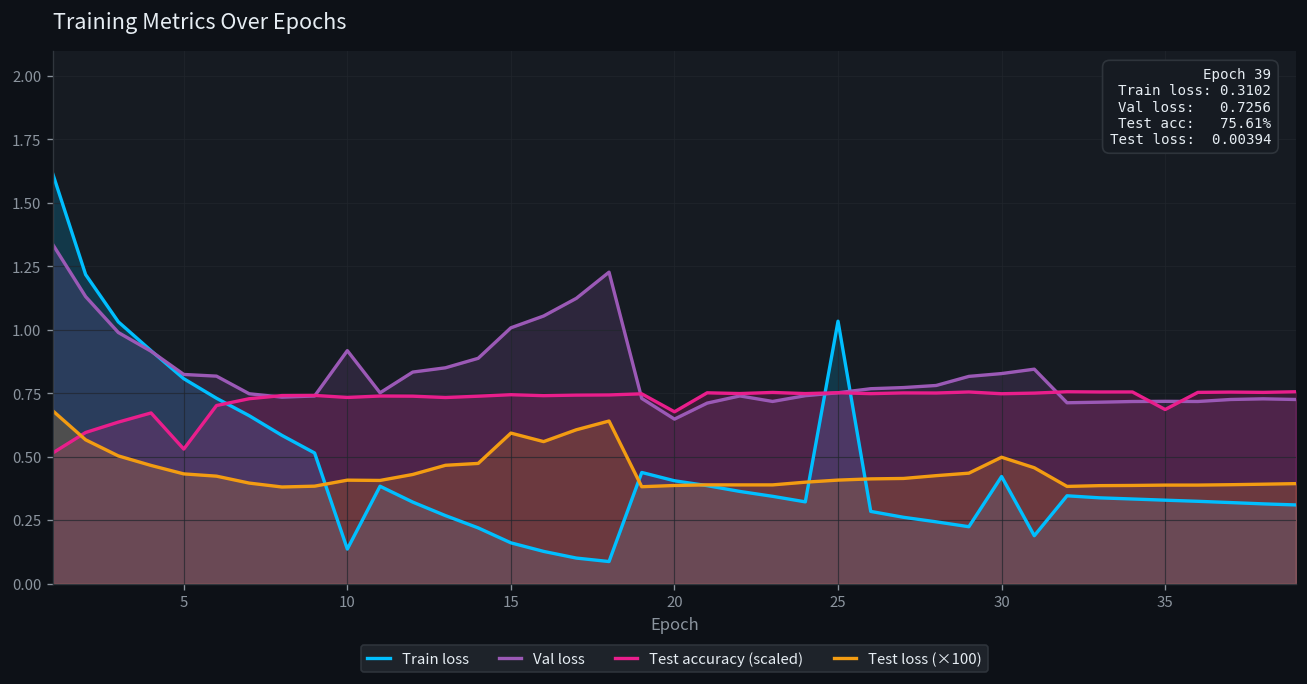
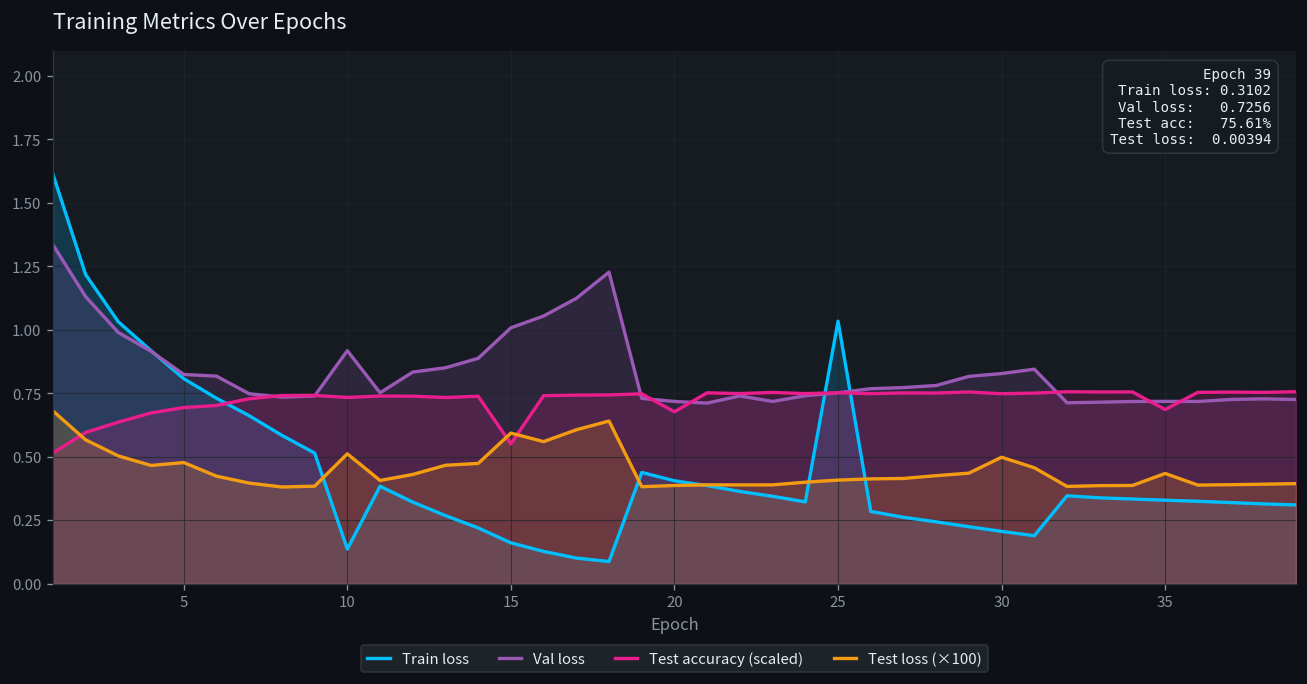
Test accuracy (scaled), 5: 0.53 -> 0.69
Test loss (×100), 5: 0.43 -> 0.48
Test loss (×100), 10: 0.41 -> 0.51
Test accuracy (scaled), 15: 0.74 -> 0.55
Val loss, 20: 0.65 -> 0.72
Train loss, 30: 0.42 -> 0.21
Test loss (×100), 35: 0.39 -> 0.43
